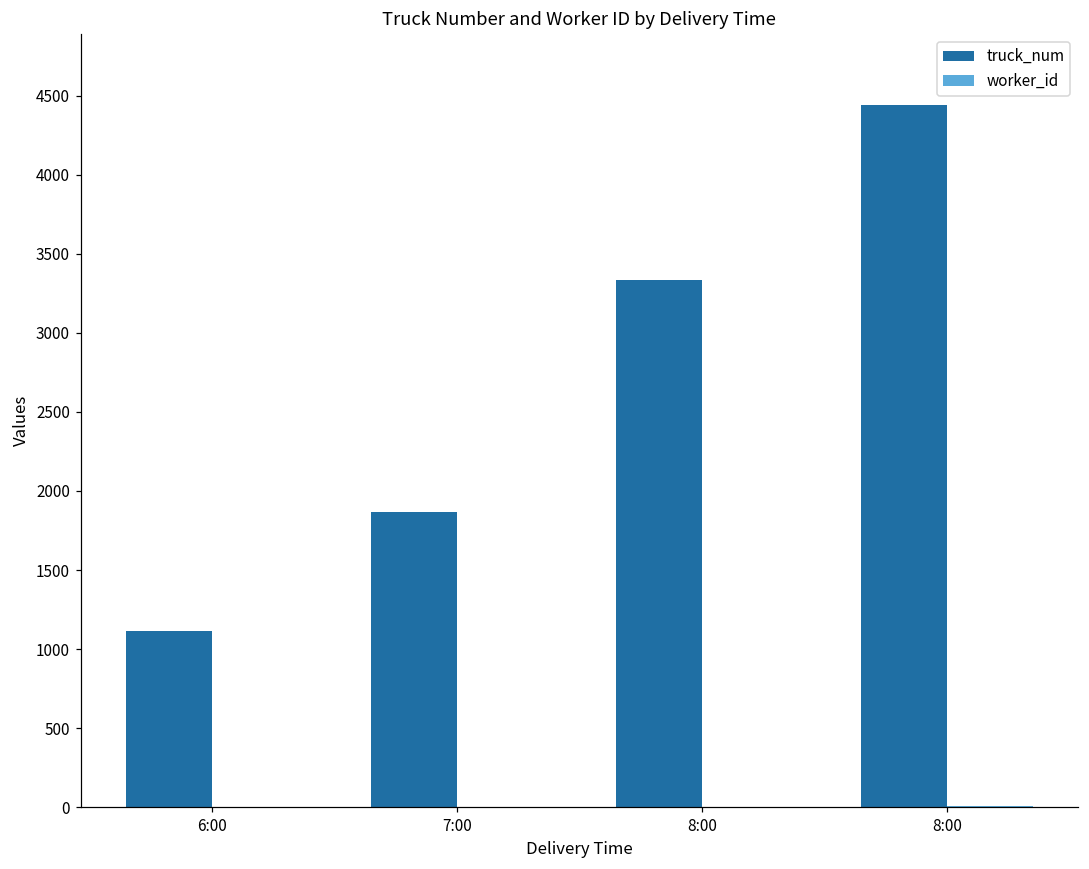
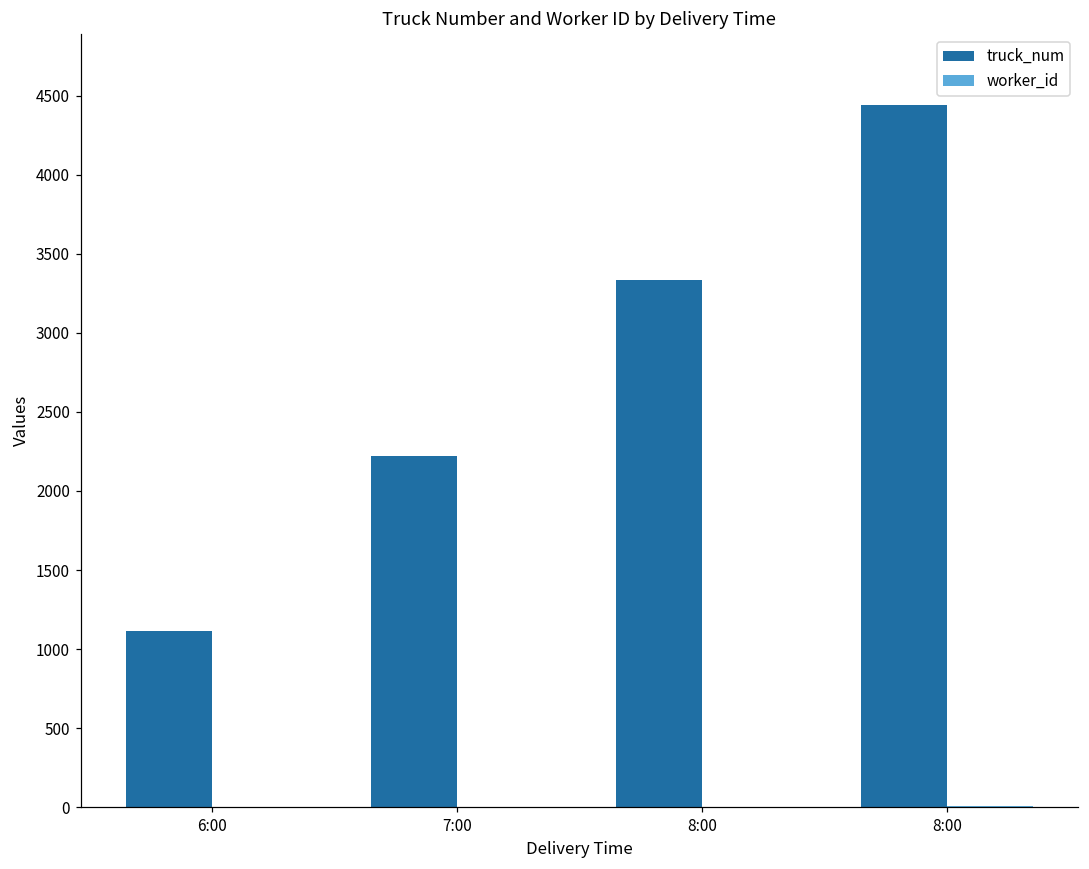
truck_num, 7:00: 1870 -> 2220
